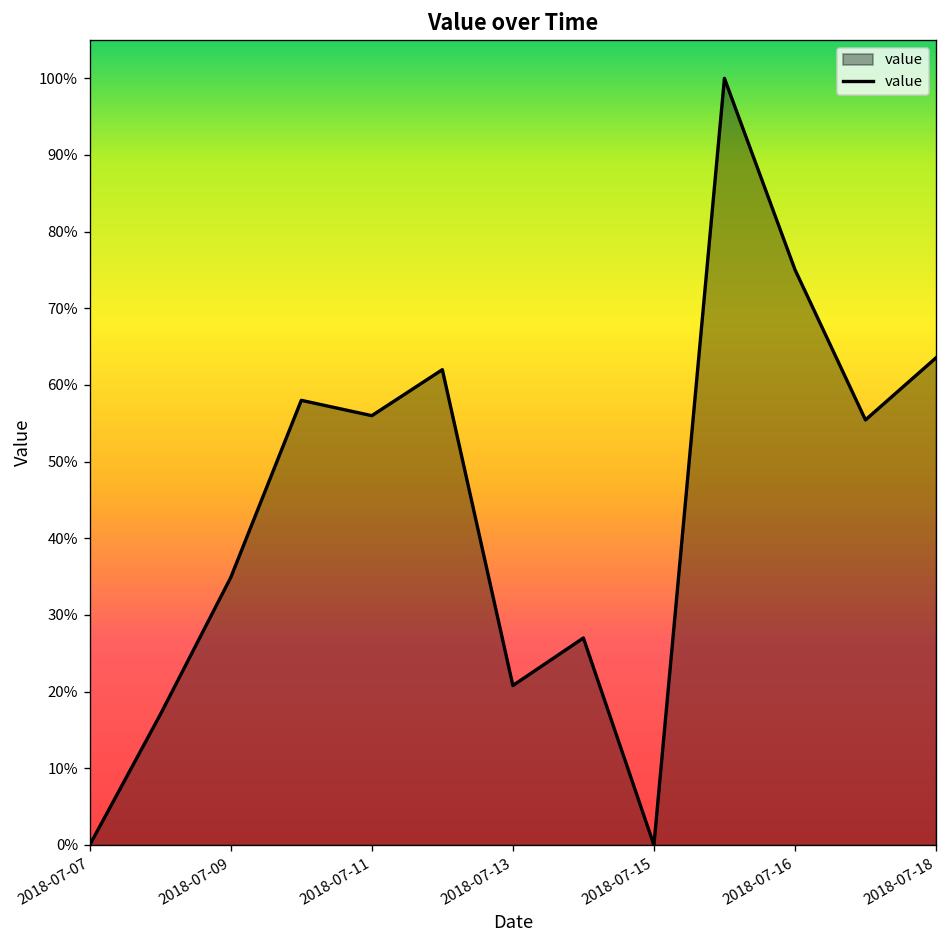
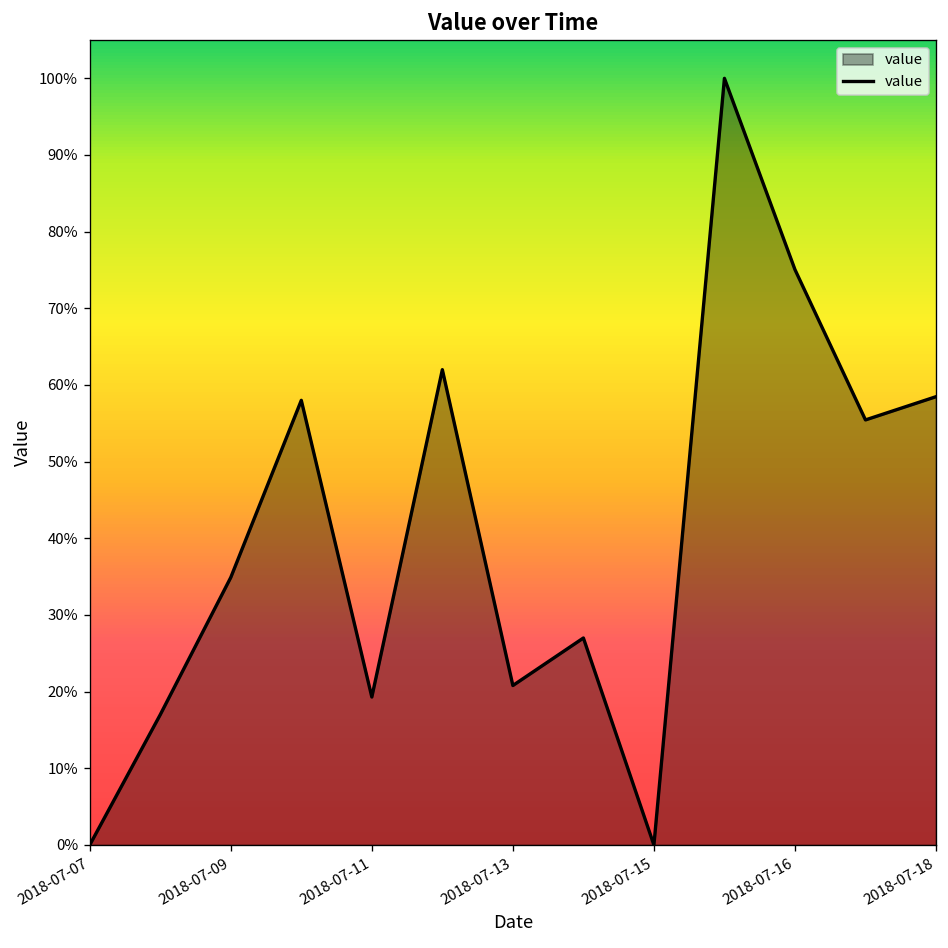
2018-07-11: 56% -> 19%
2018-07-18: 64% -> 58%
